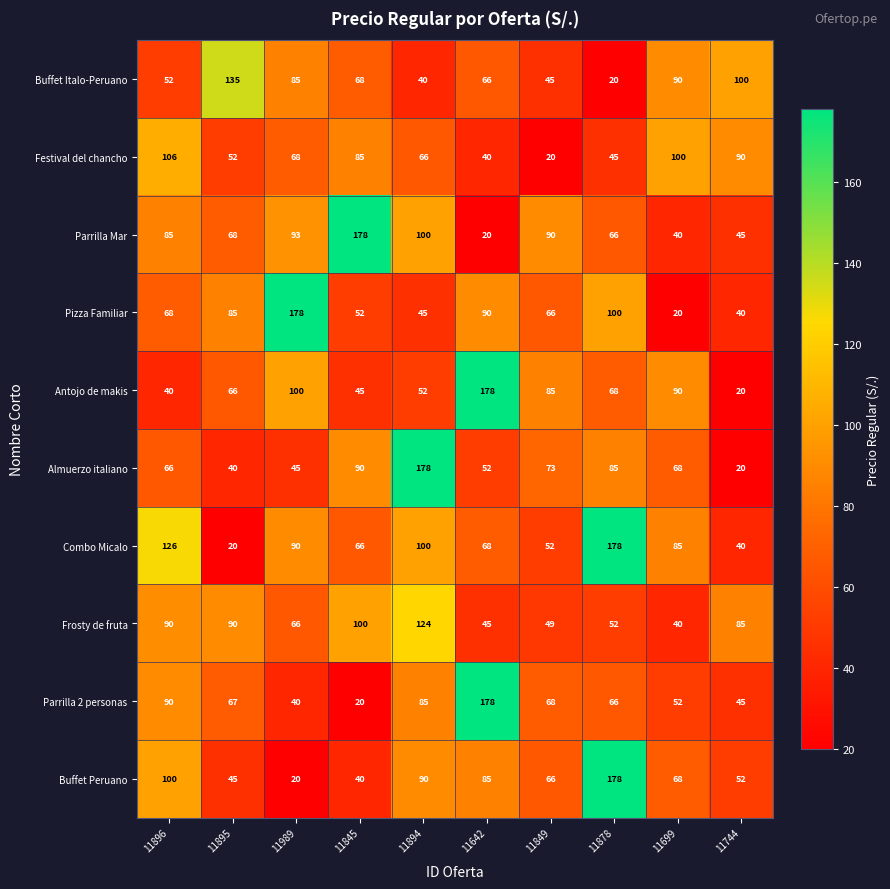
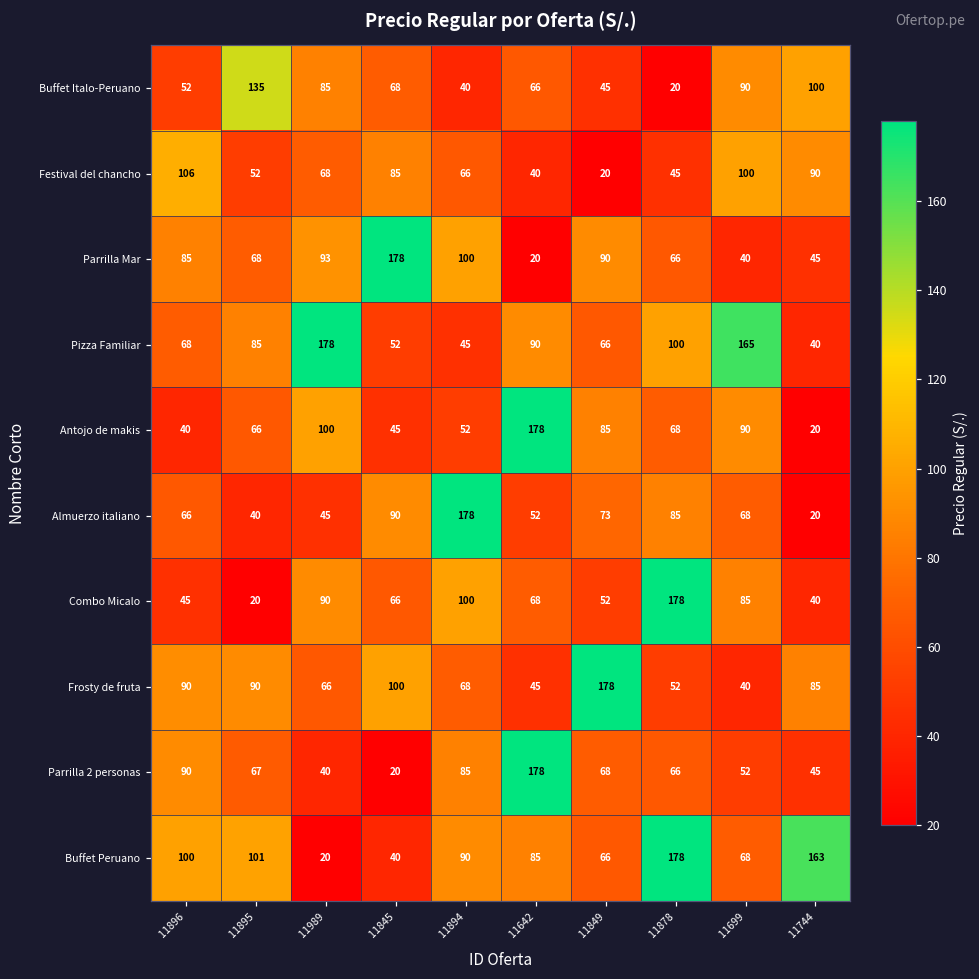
Pizza Familiar, 11699: 20 -> 165
Combo Micalo, 11896: 126 -> 45
Frosty de fruta, 11894: 124 -> 68
Frosty de fruta, 11849: 49 -> 178
Buffet Peruano, 11895: 45 -> 101
Buffet Peruano, 11744: 52 -> 163
